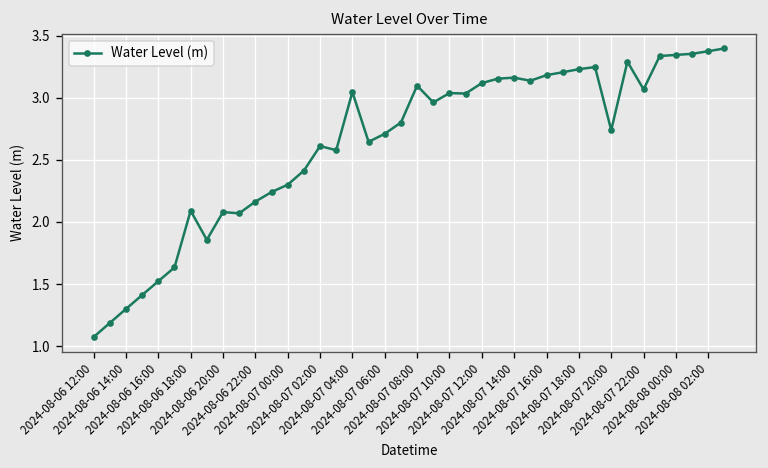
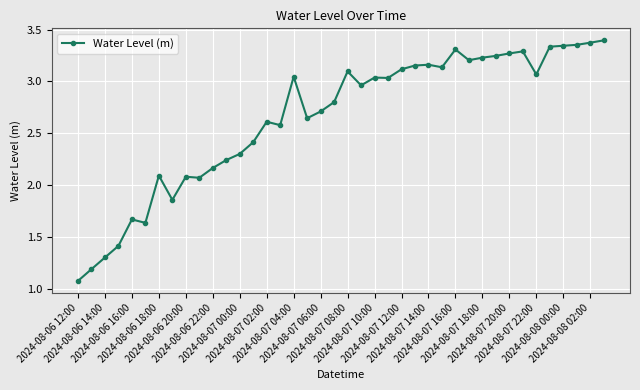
2024-08-06 16:00: 1.52 -> 1.67
2024-08-07 16:00: 3.18 -> 3.31
2024-08-07 20:00: 2.74 -> 3.27
